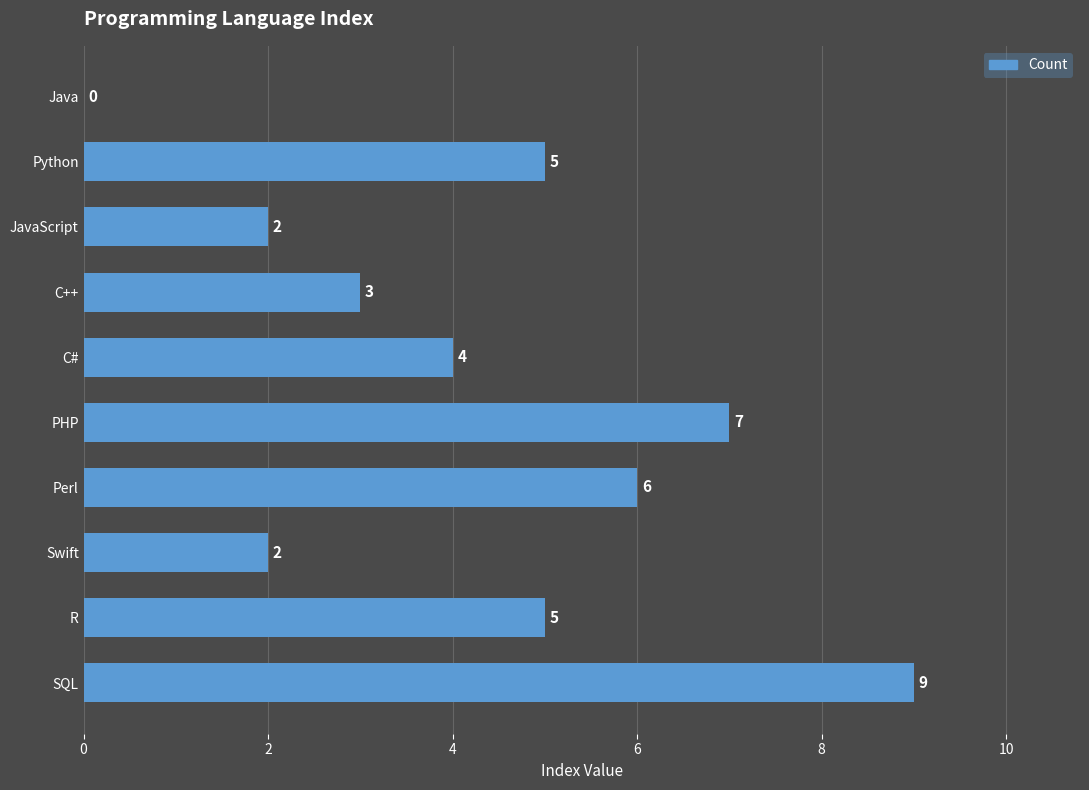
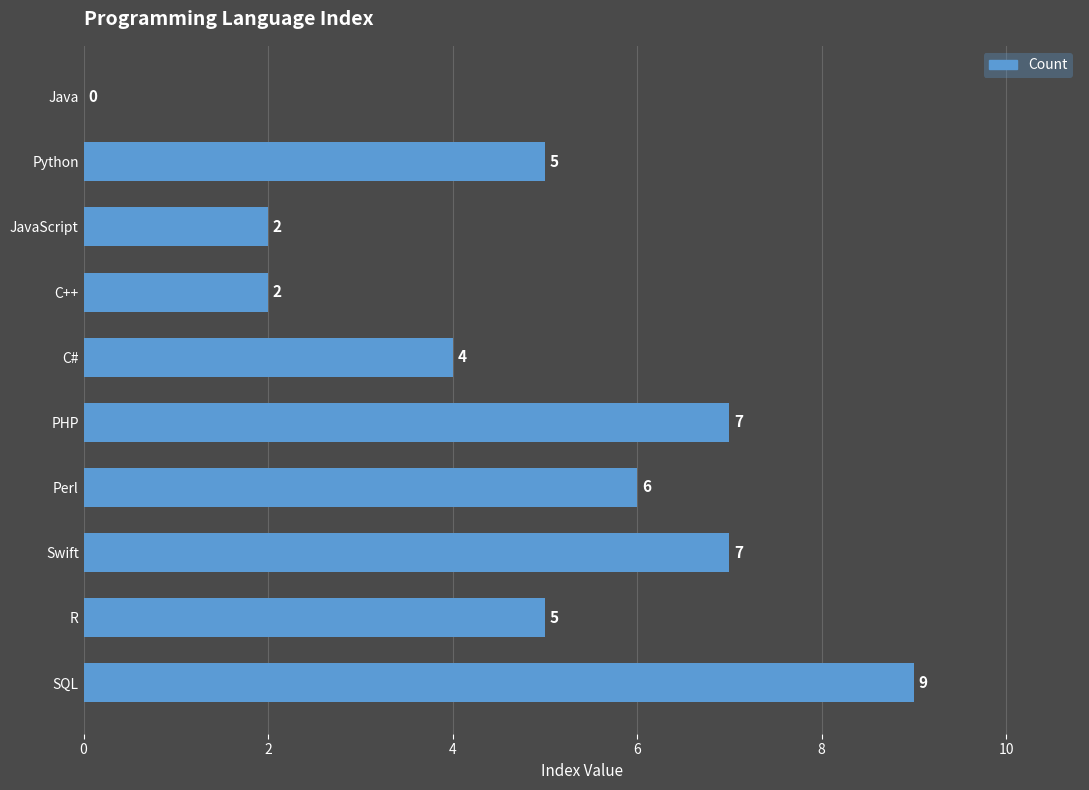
C++: 3 -> 2
Swift: 2 -> 7
